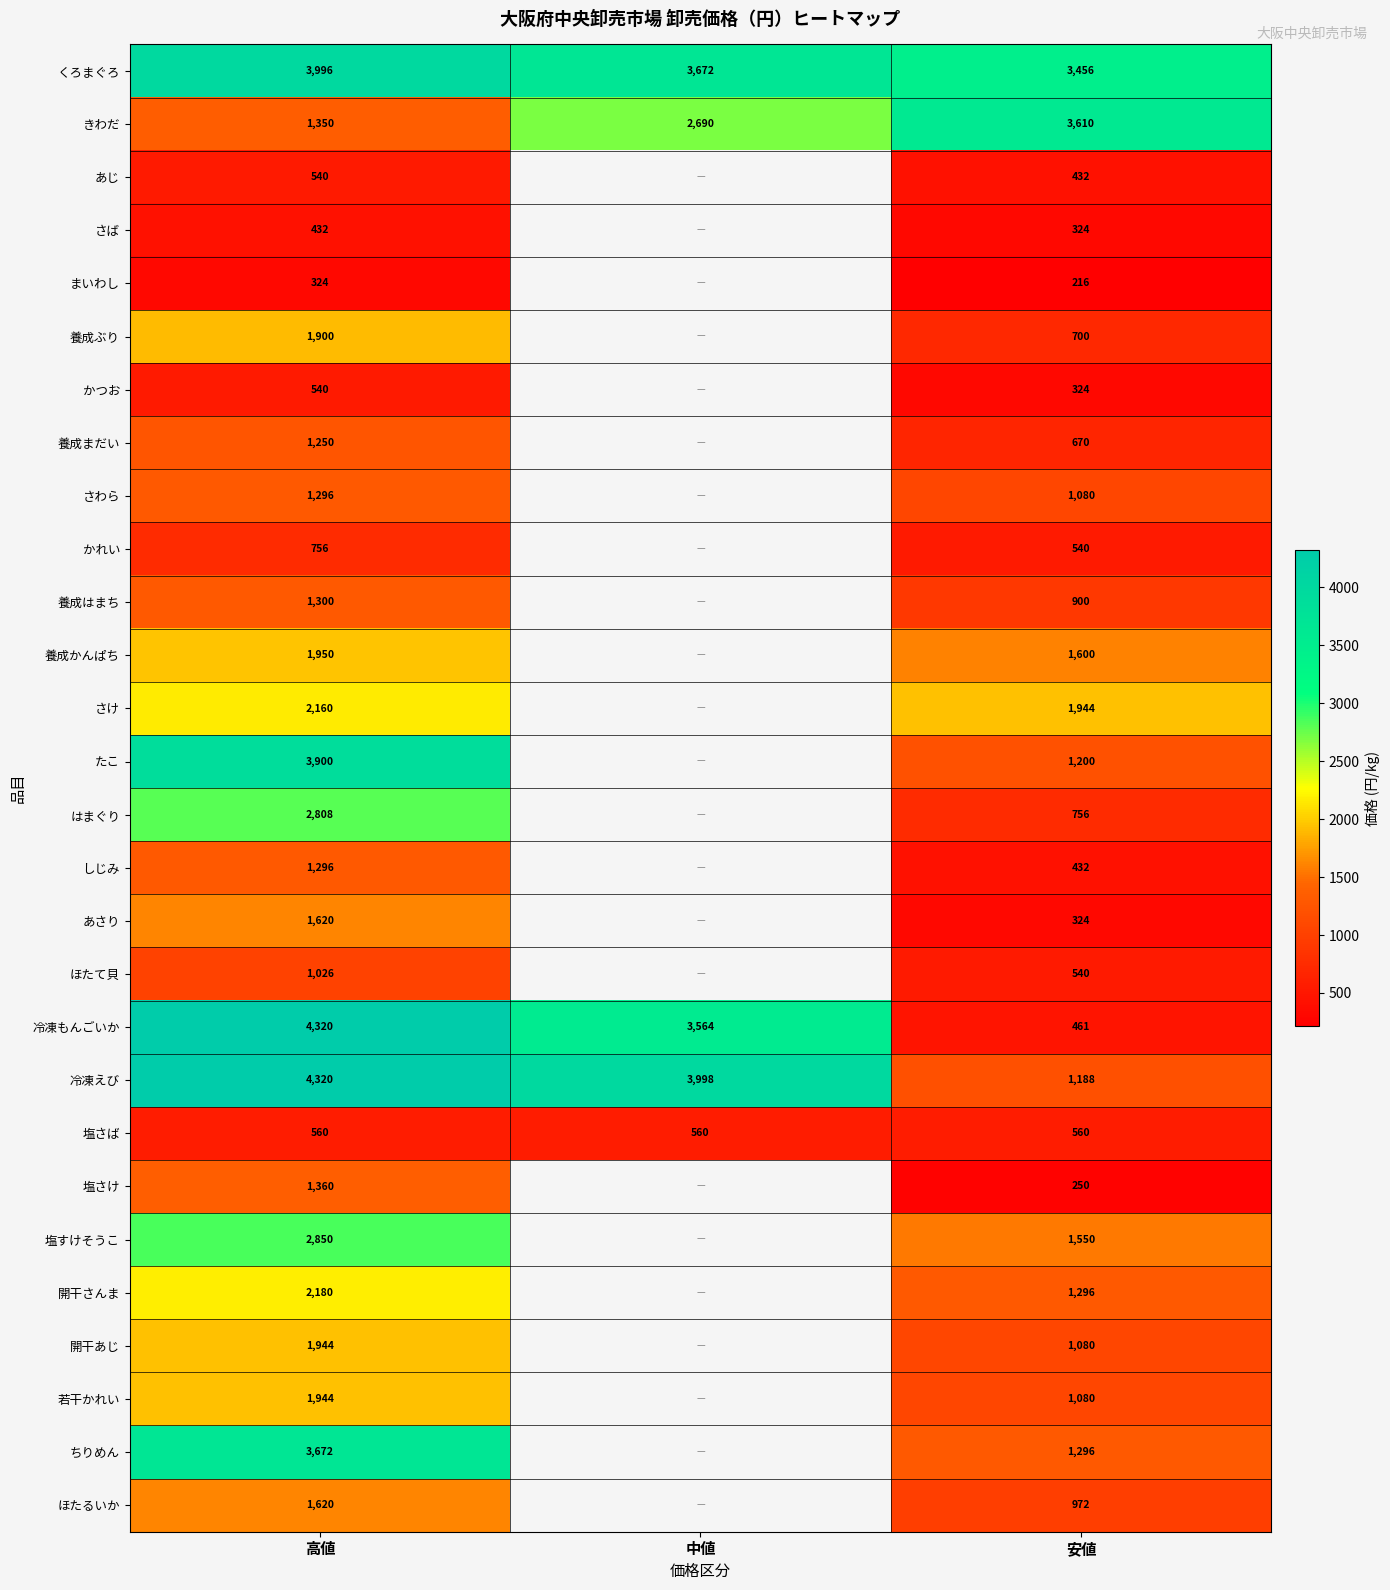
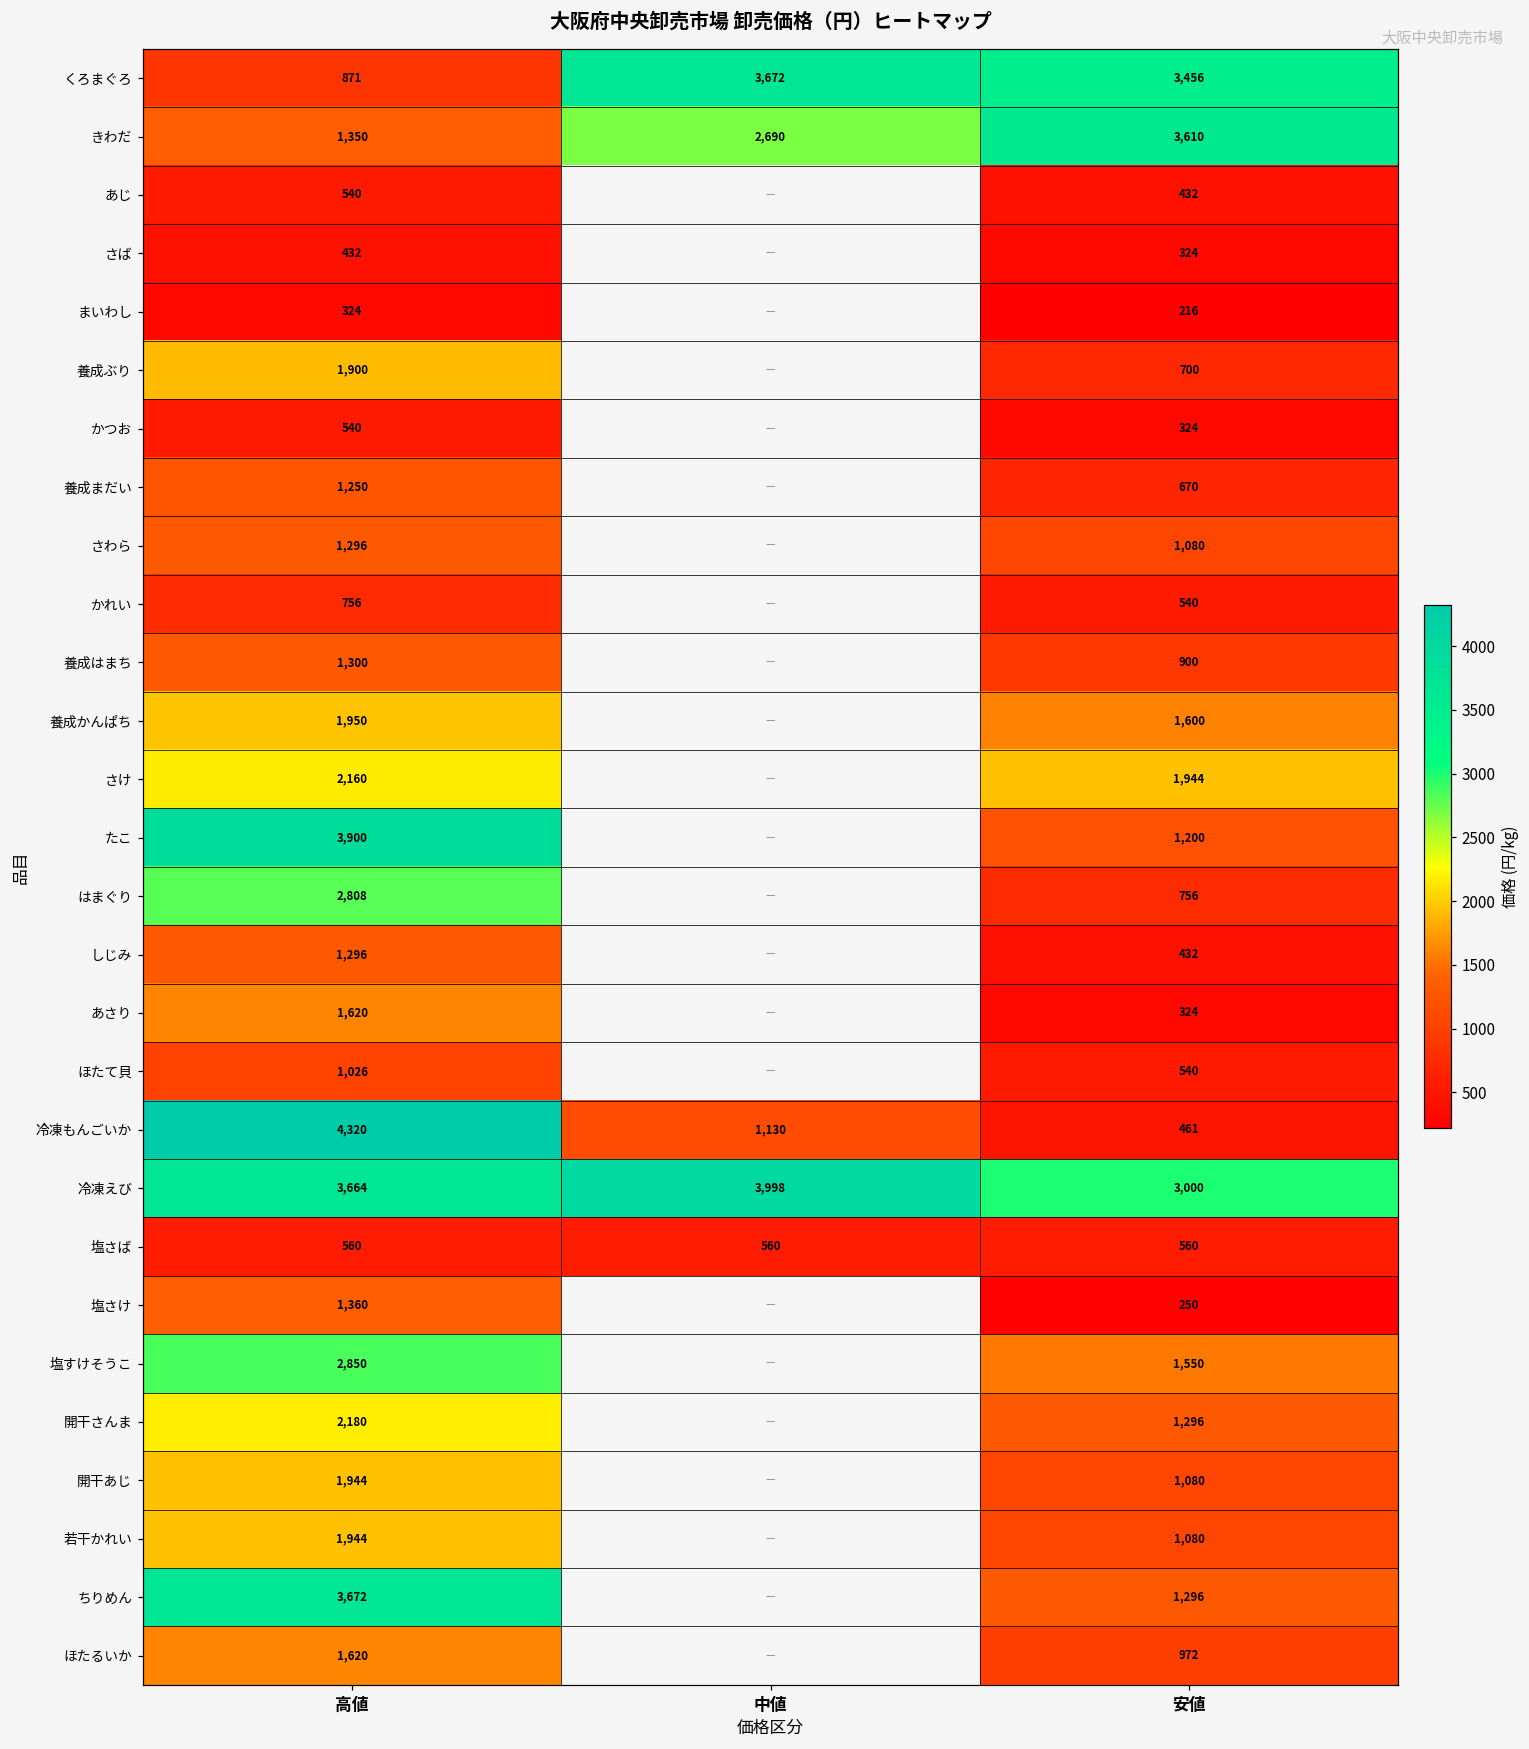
くろまぐろ, 高値: 3,996 -> 871
冷凍もんごいか, 中値: 3,564 -> 1,130
冷凍えび, 高値: 4,320 -> 3,664
冷凍えび, 安値: 1,188 -> 3,000
